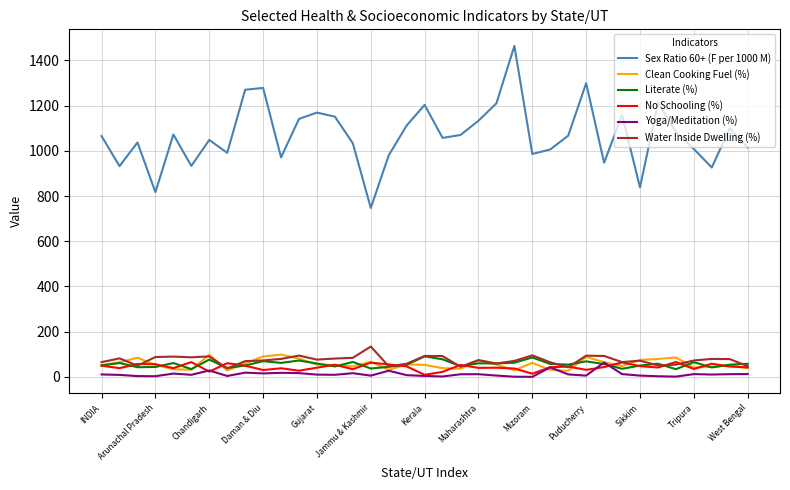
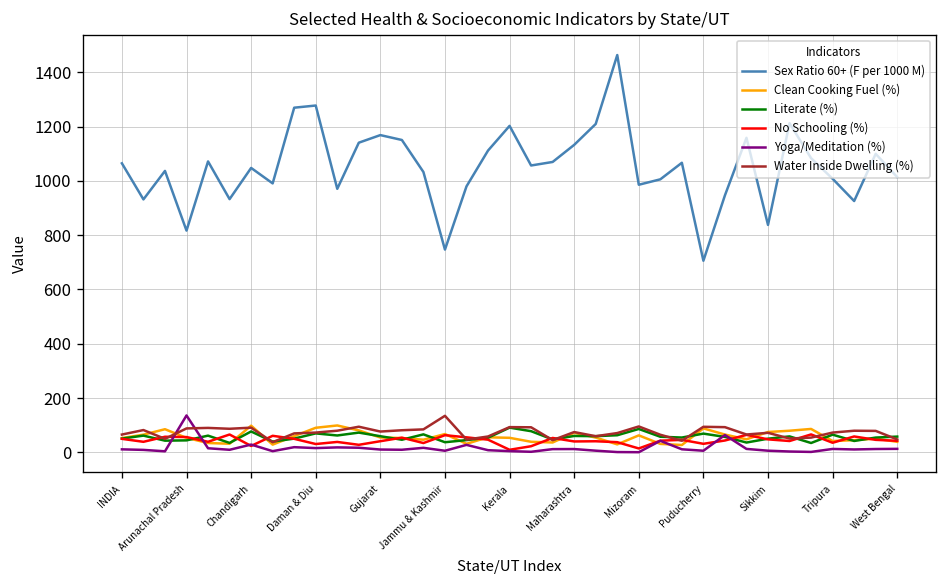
Yoga/Meditation (%), Arunachal Pradesh: 0 -> 140
Sex Ratio 60+ (F per 1000 M), Puducherry: 1300 -> 710
